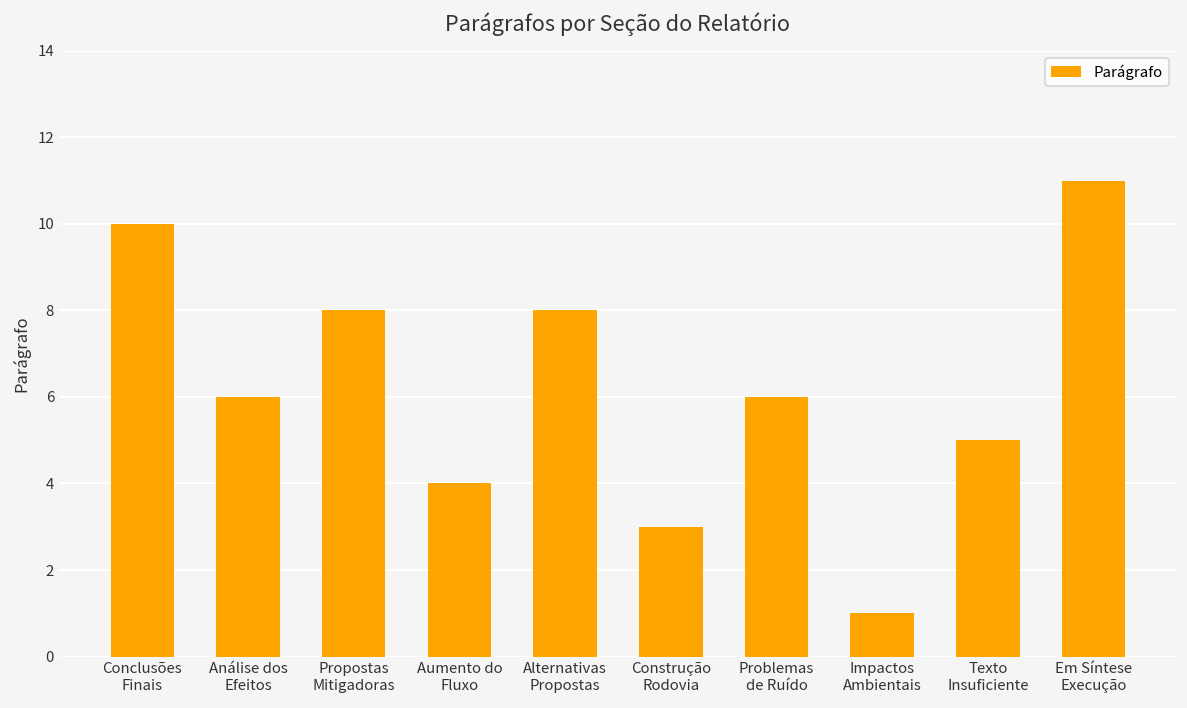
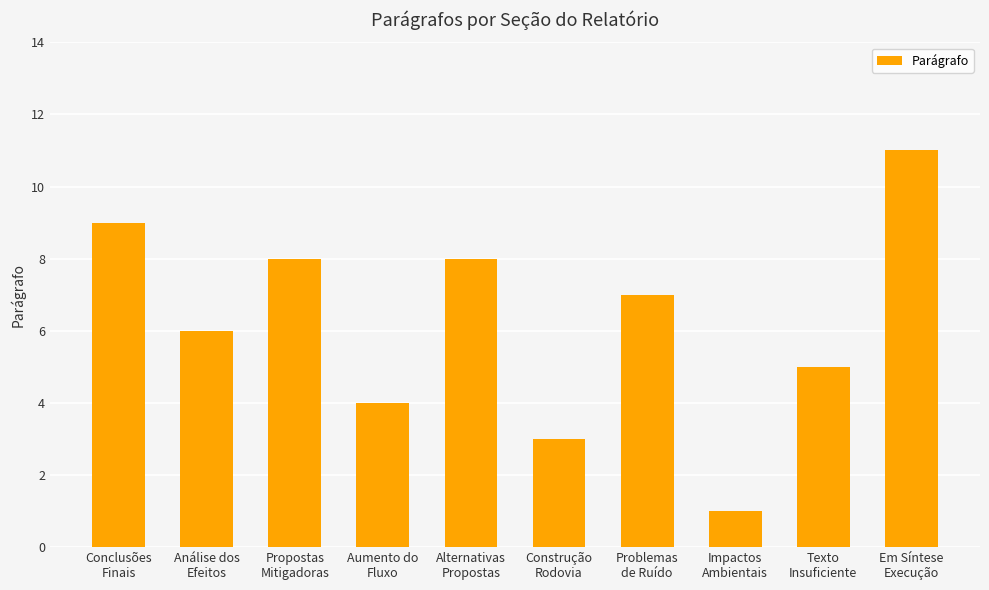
Conclusões Finais: 10 -> 9
Problemas de Ruído: 6 -> 7
